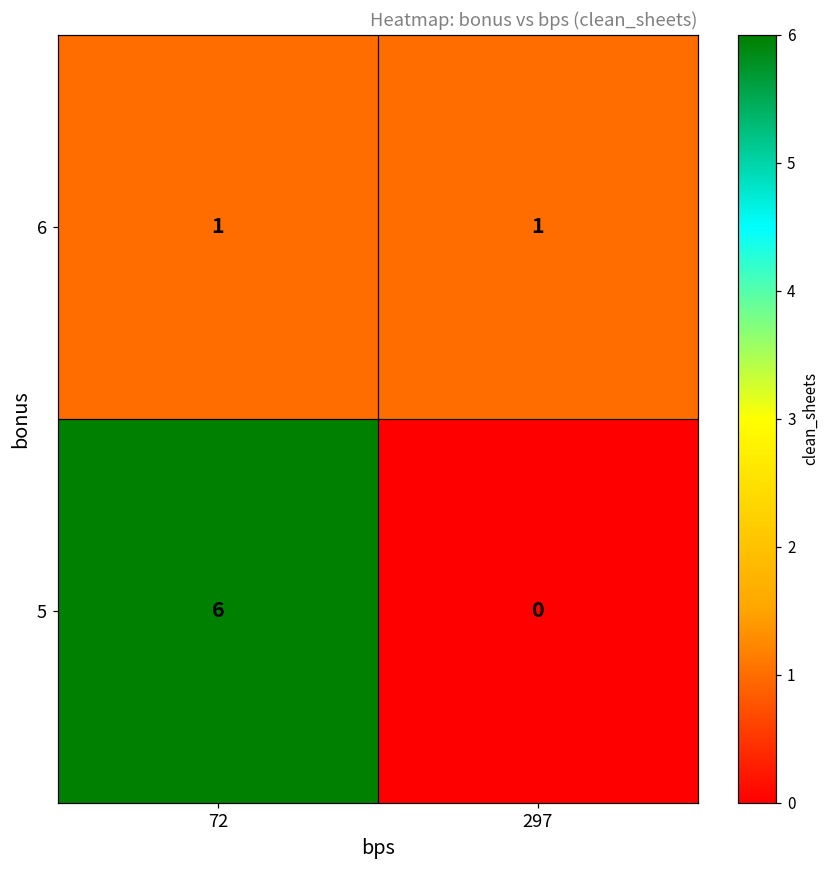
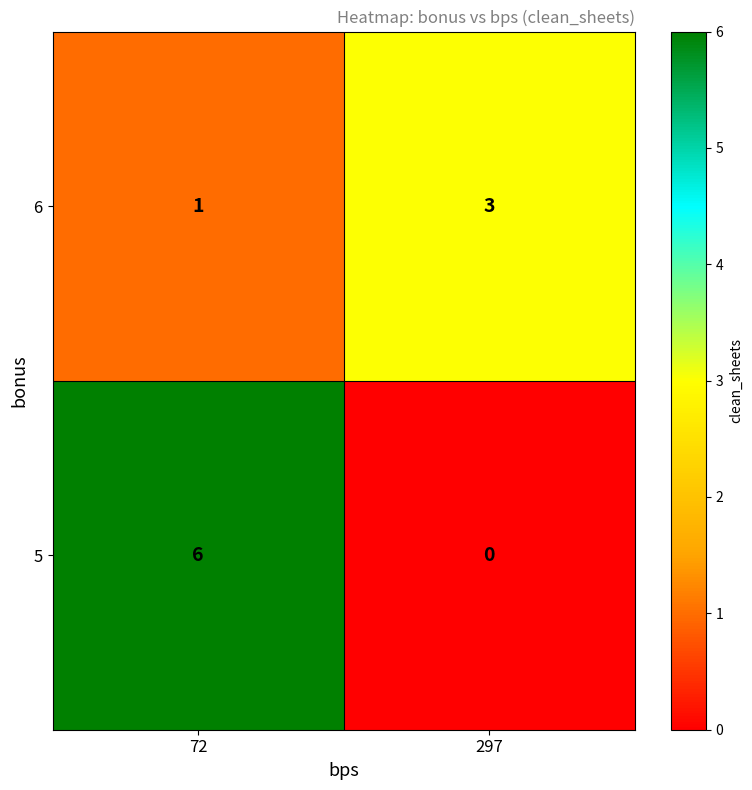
6, 297: 1 -> 3
